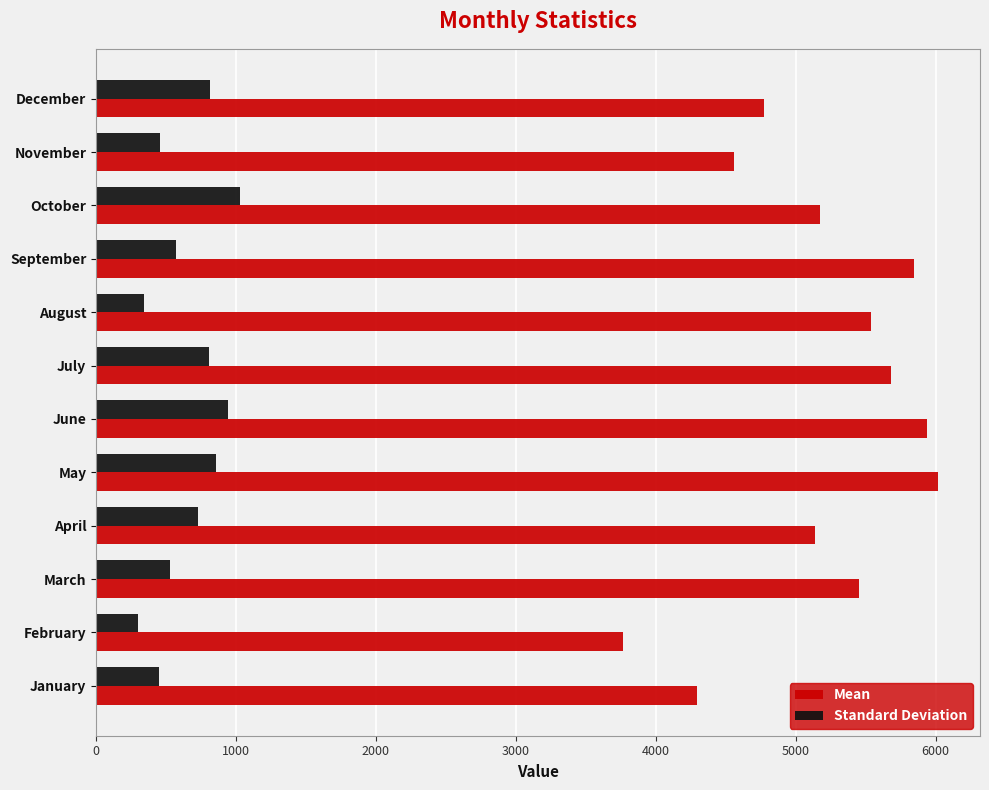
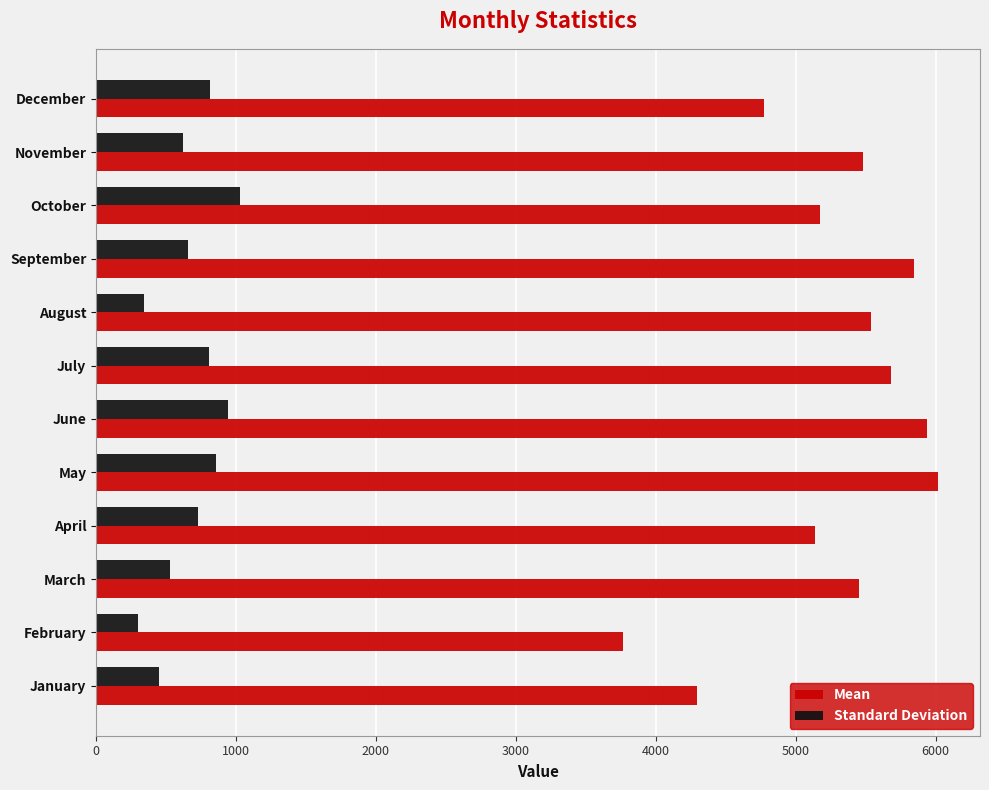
Standard Deviation, November: 460 -> 620
Mean, November: 4560 -> 5480
Standard Deviation, September: 570 -> 660
